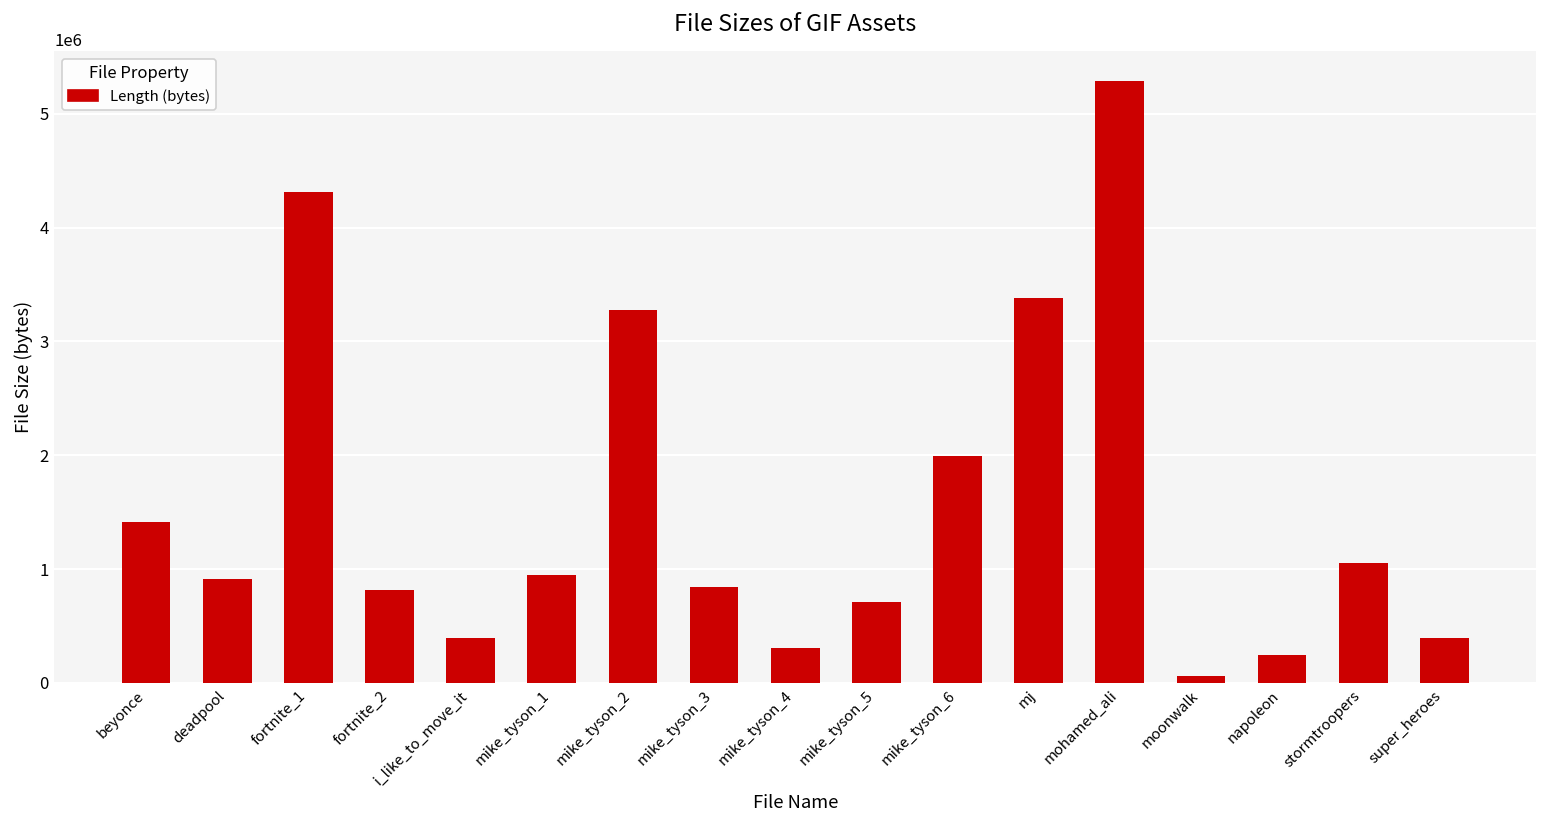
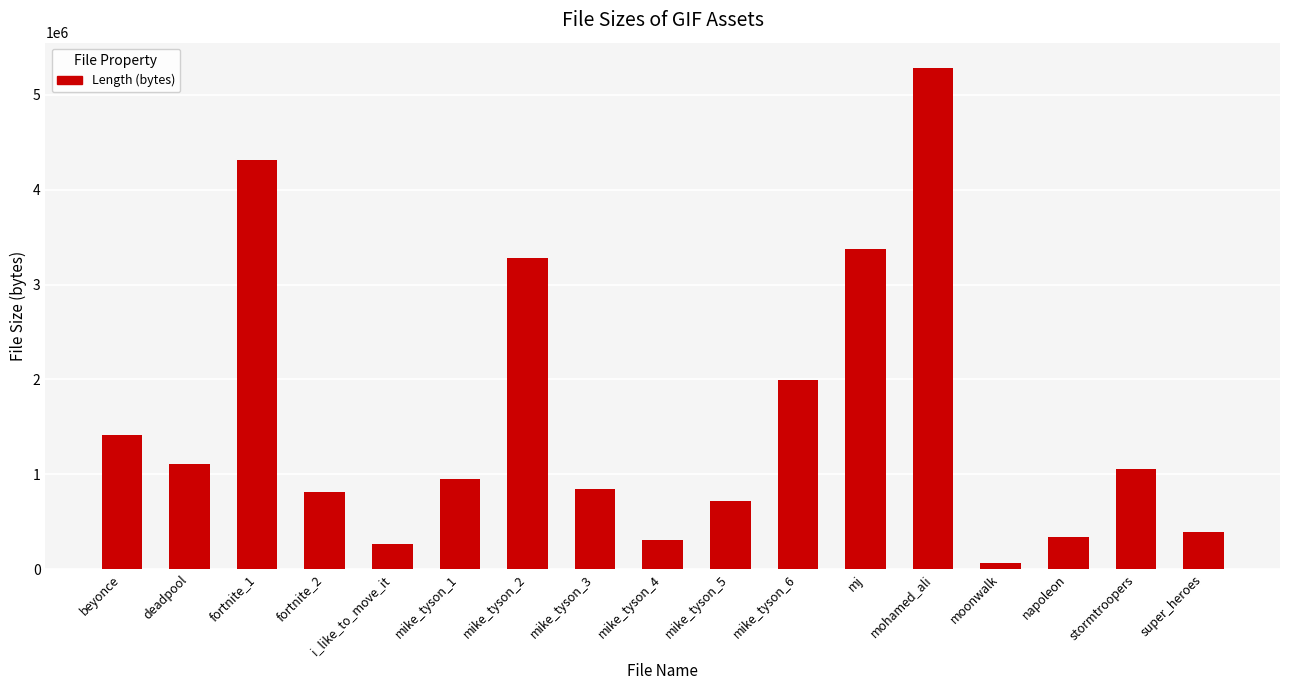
deadpool: 900000 -> 1100000
i_like_to_move_it: 400000 -> 300000
napoleon: 200000 -> 300000
